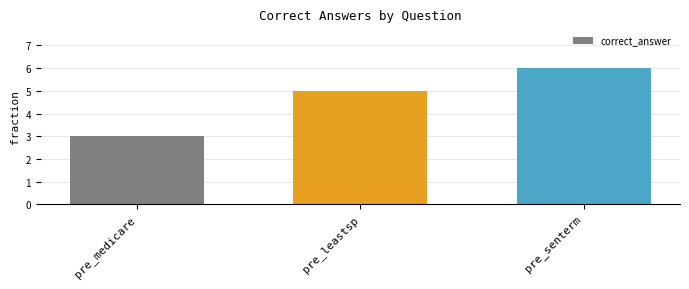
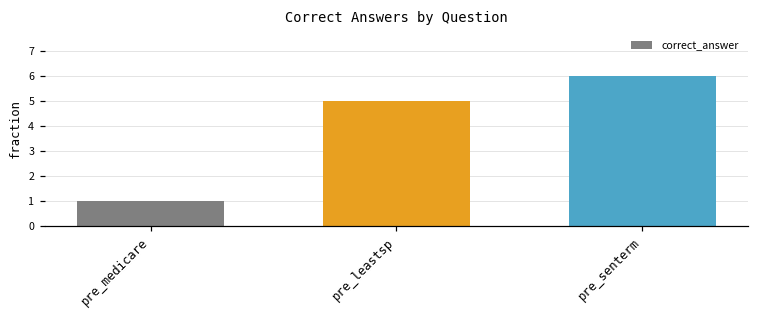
pre_medicare: 3 -> 1
